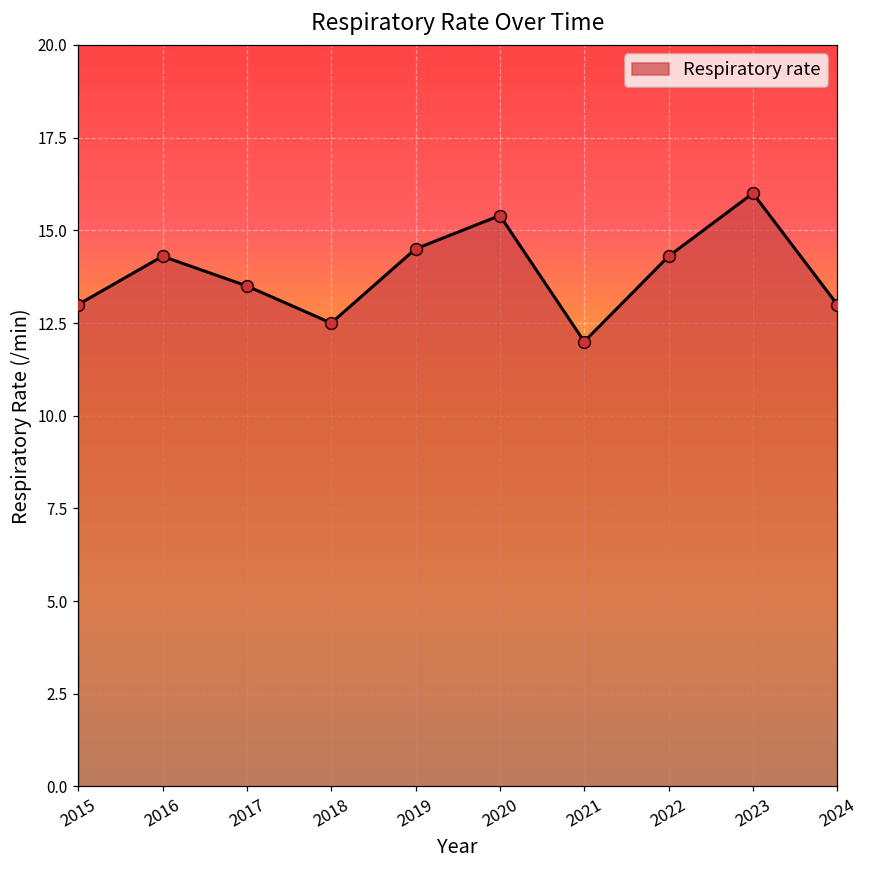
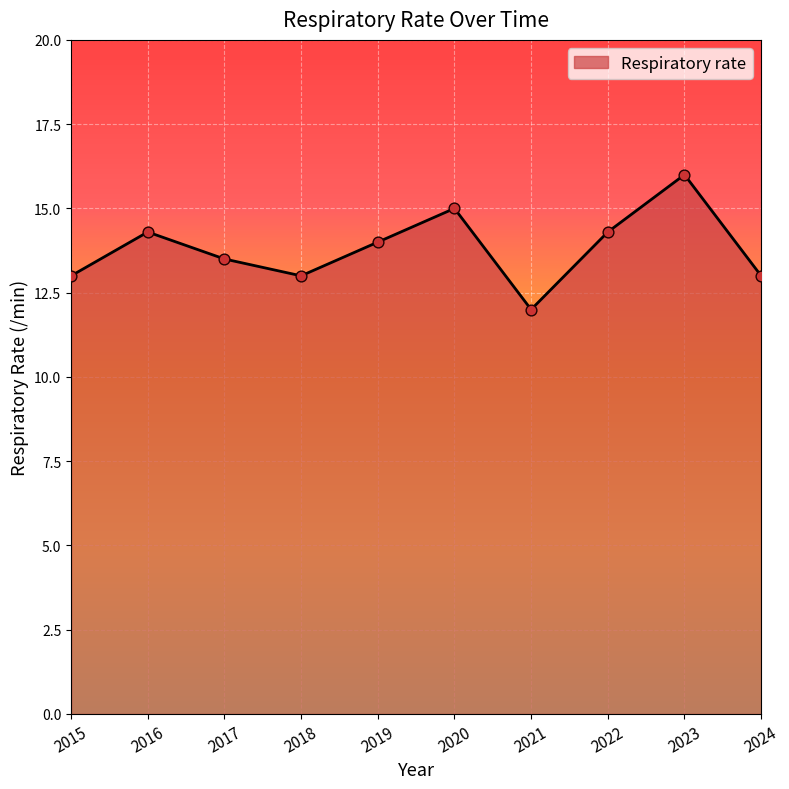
2018: 12.5 -> 13.0
2019: 14.5 -> 14.0
2020: 15.4 -> 15.0
